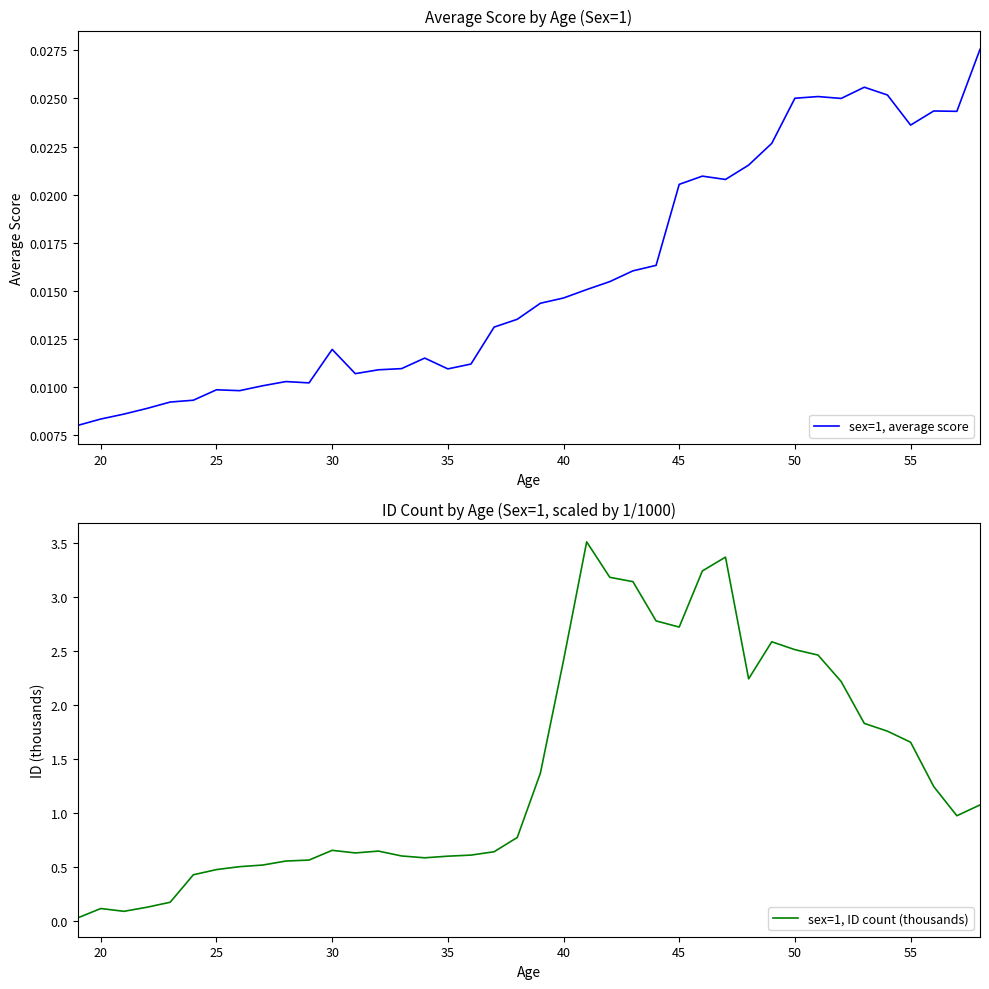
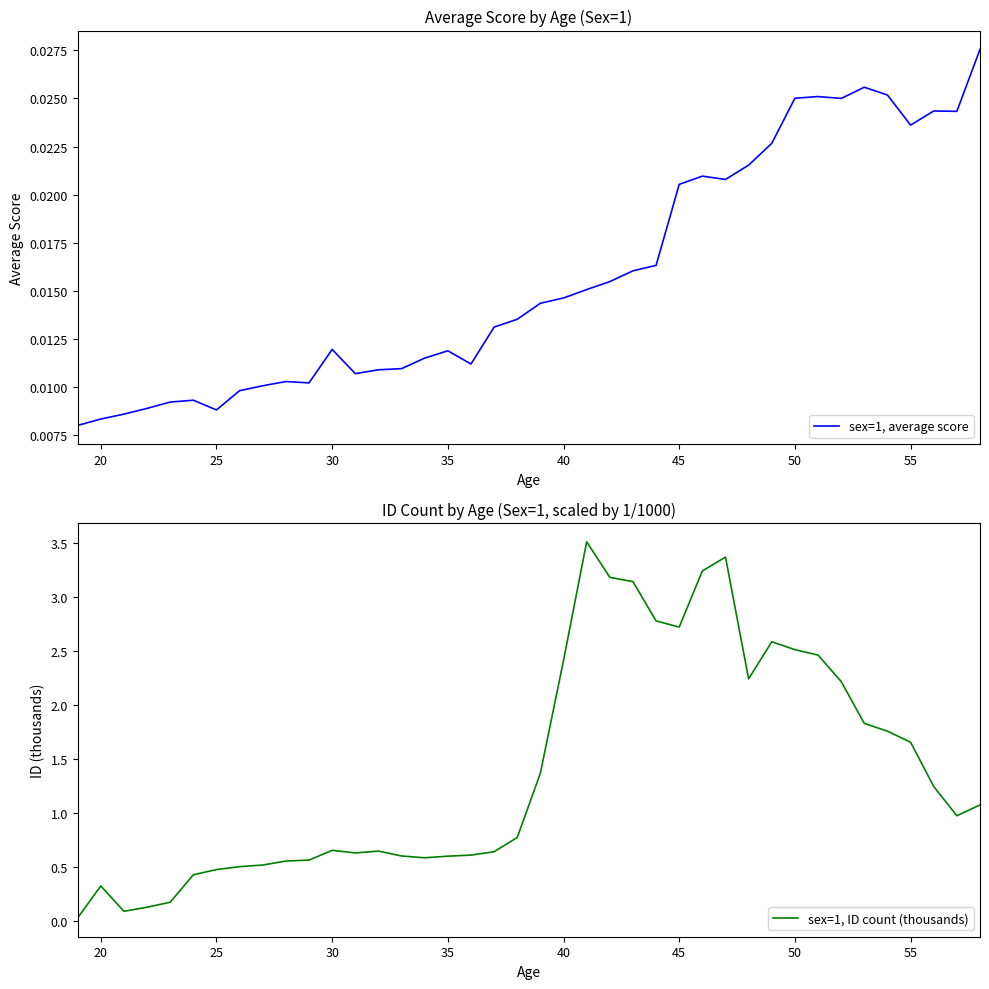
Average Score by Age (Sex=1), 25: 0.0099 -> 0.0088
Average Score by Age (Sex=1), 35: 0.0110 -> 0.0119
ID Count by Age (Sex=1, scaled by 1/1000), 20: 0.12 -> 0.33
